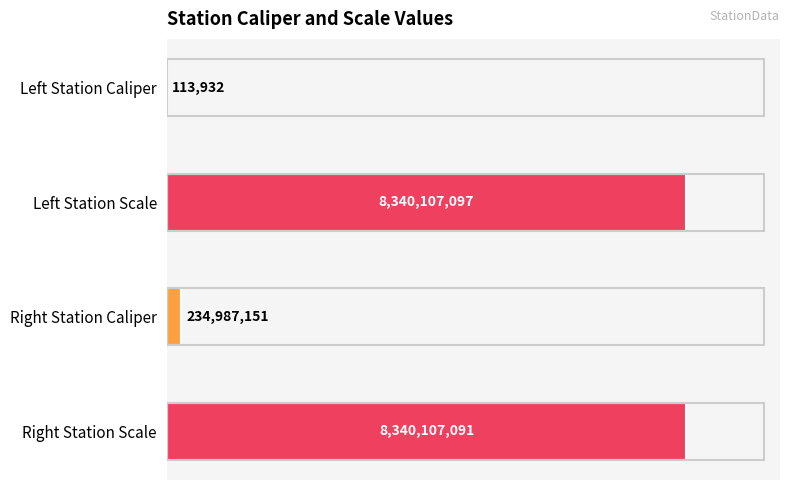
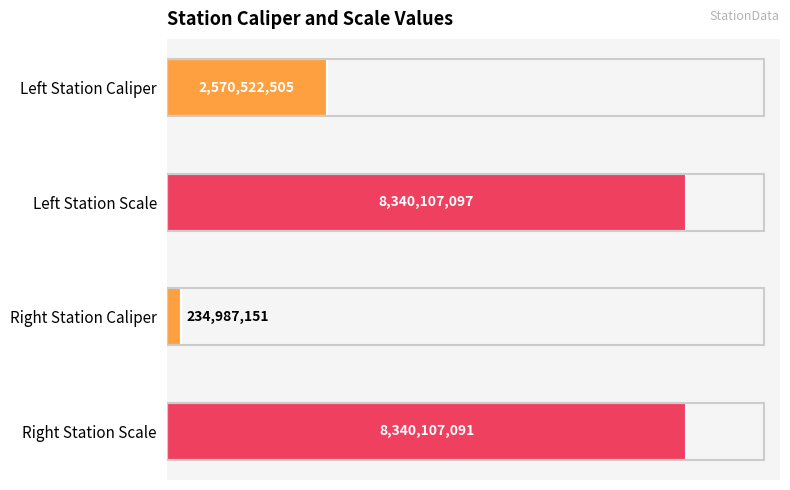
Left Station Caliper: 113,932 -> 2,570,522,505
